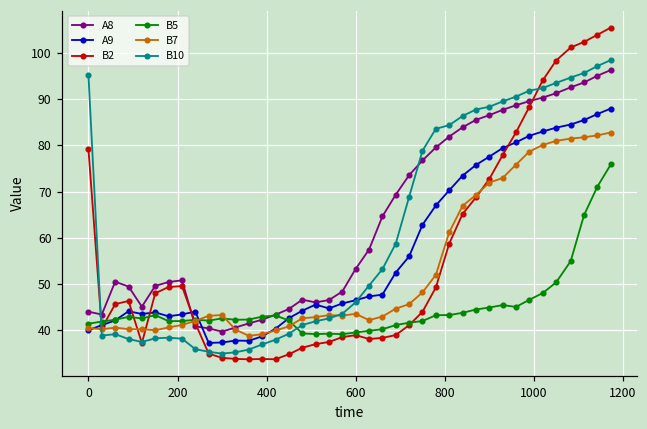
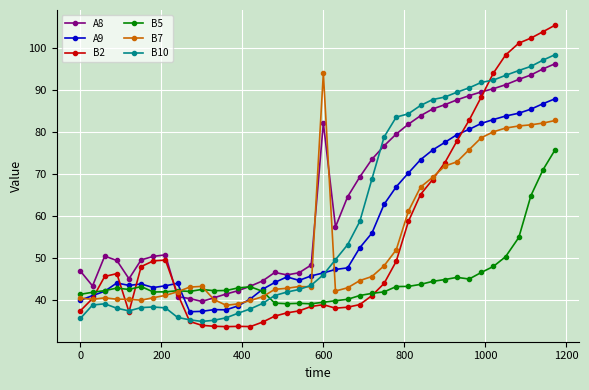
A8, 0: 44 -> 47
B2, 0: 79 -> 37
B10, 0: 95 -> 36
A8, 600: 53 -> 82
B7, 600: 44 -> 94
